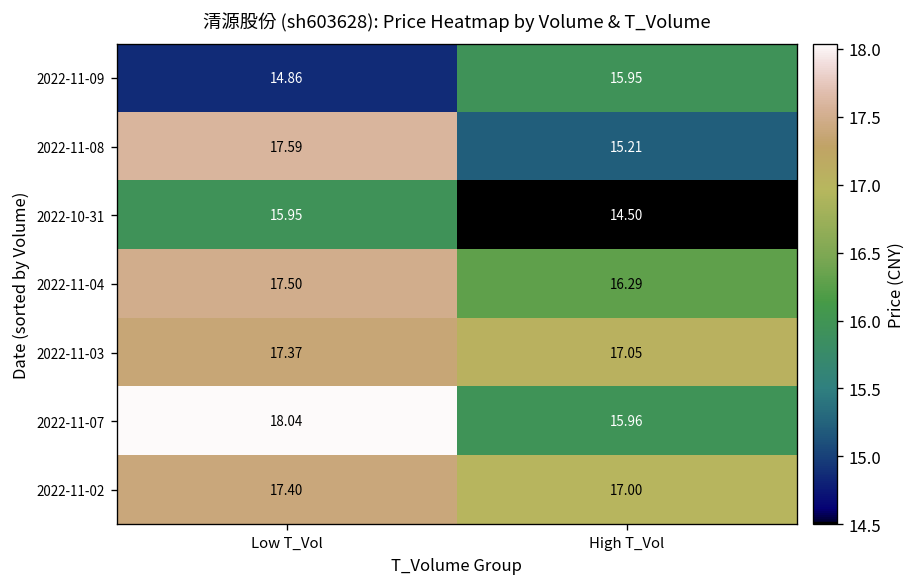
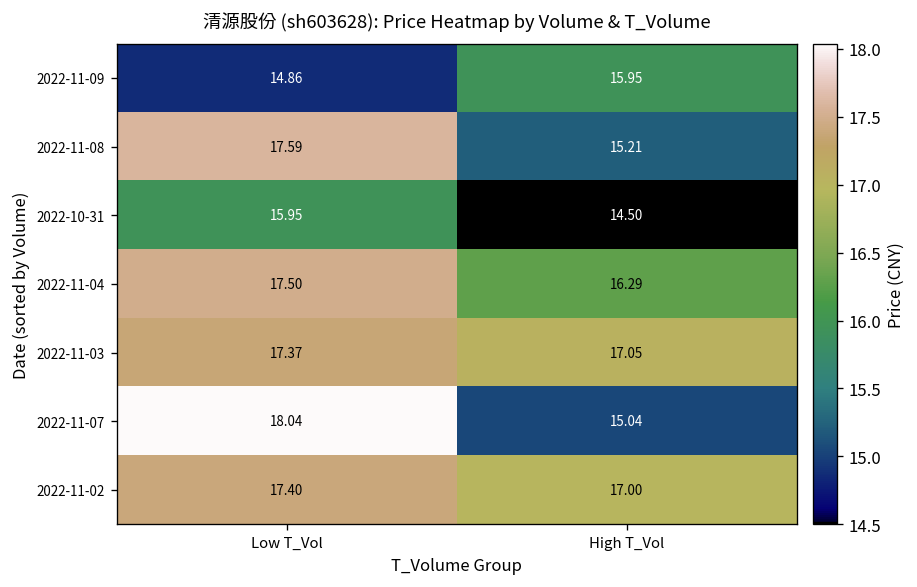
2022-11-07, High T_Vol: 15.96 -> 15.04
